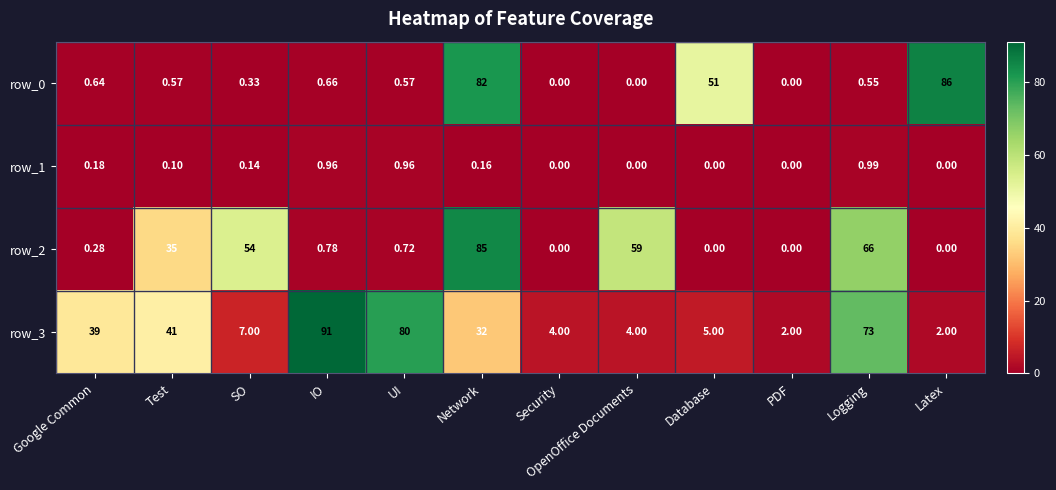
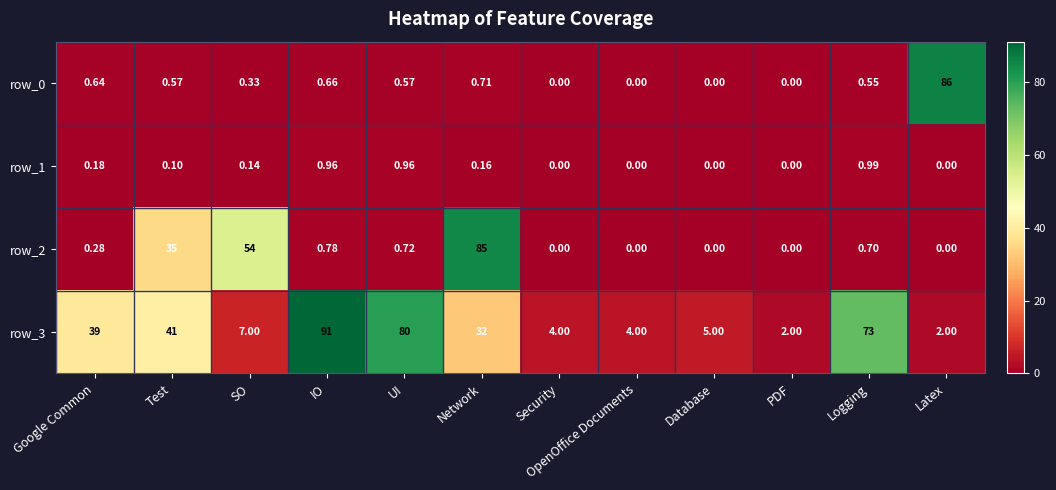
row_0, Network: 82 -> 0.71
row_0, Database: 51 -> 0.00
row_2, OpenOffice Documents: 59 -> 0.00
row_2, Logging: 66 -> 0.70
